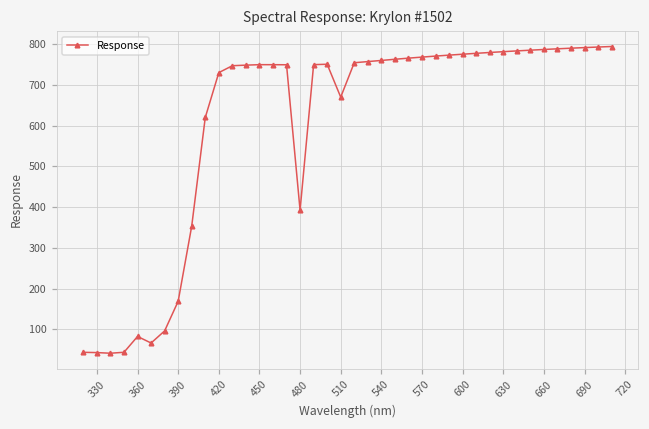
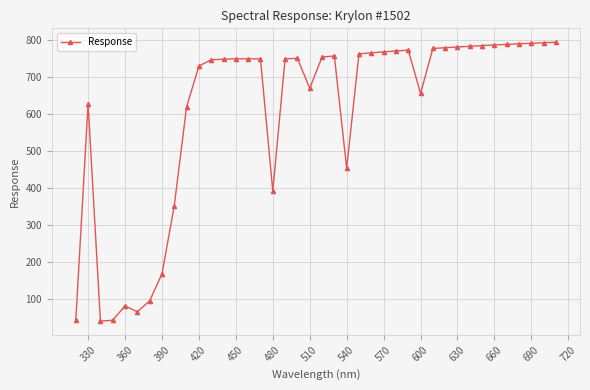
330: 40 -> 630
540: 760 -> 450
600: 780 -> 660
